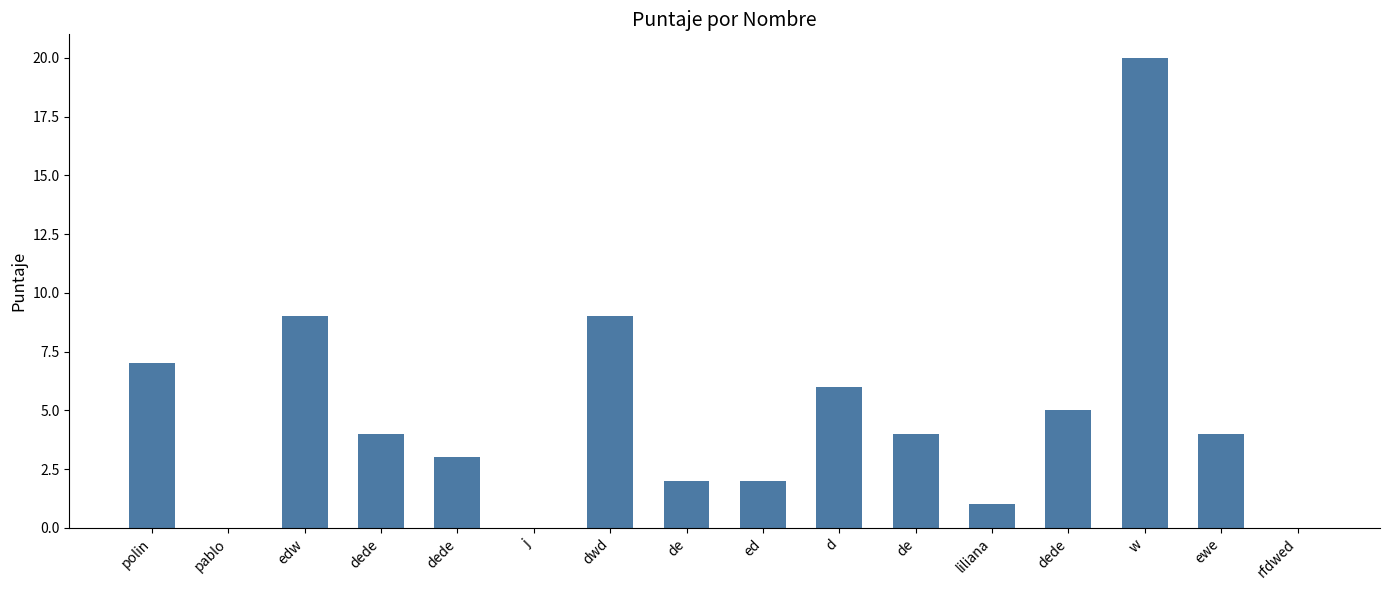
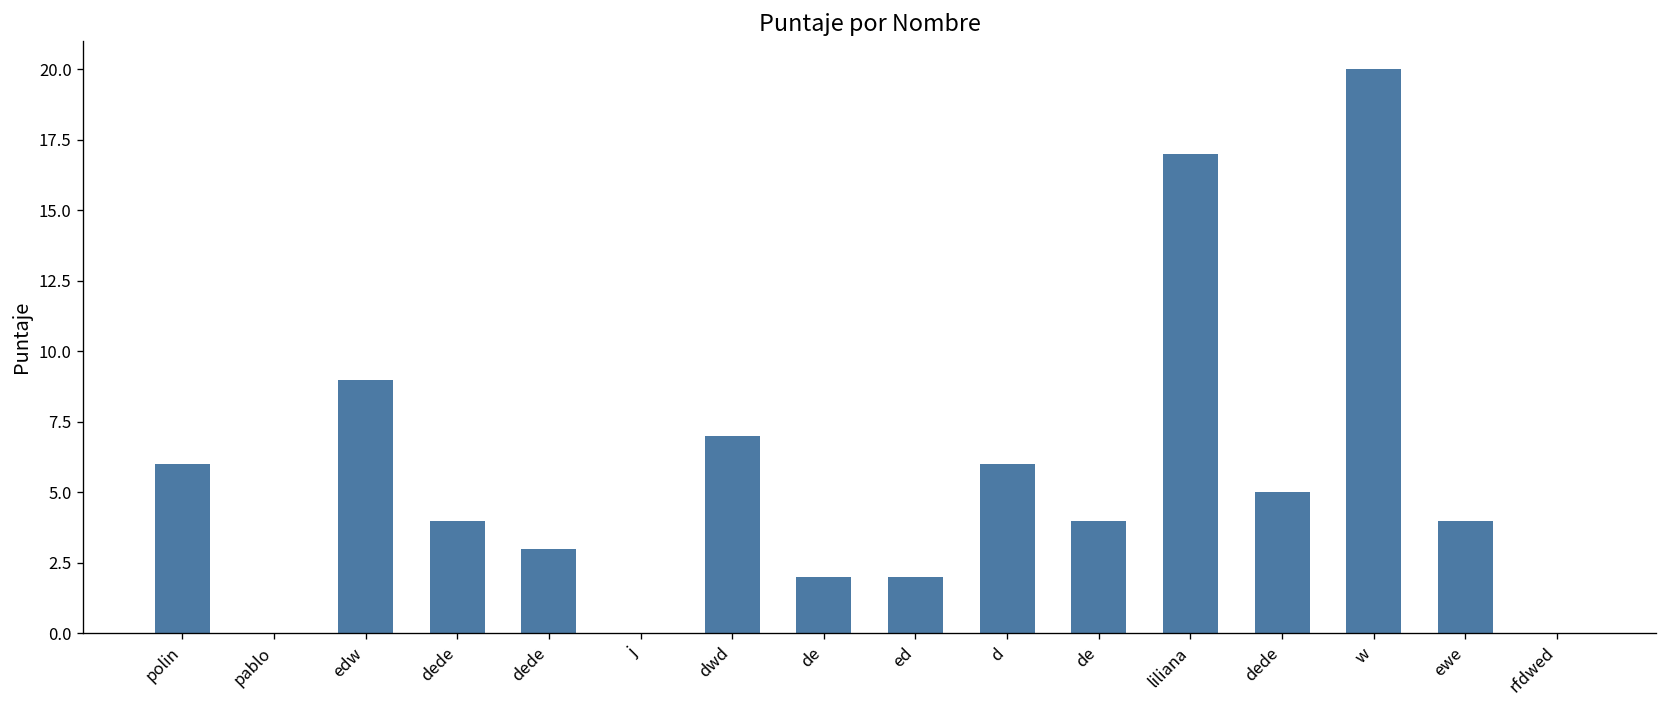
polin: 7 -> 6
dwd: 9 -> 7
liliana: 1 -> 17
